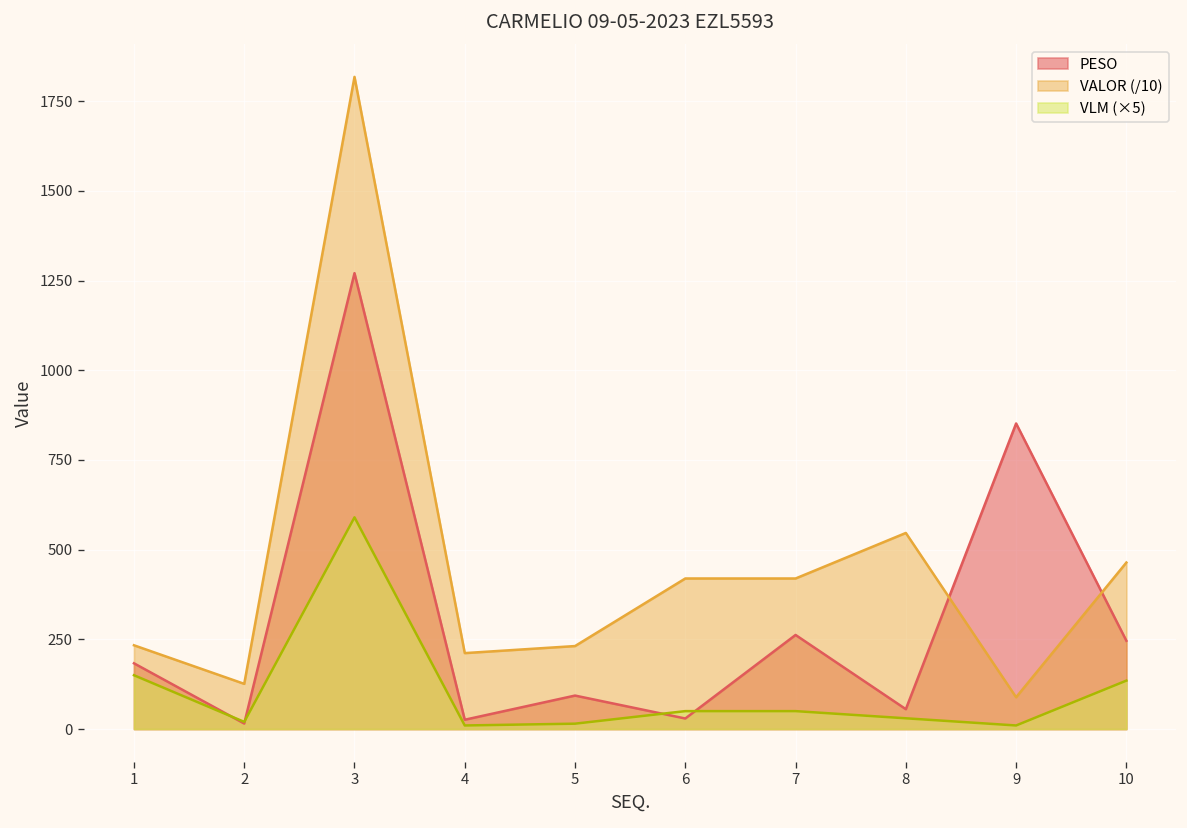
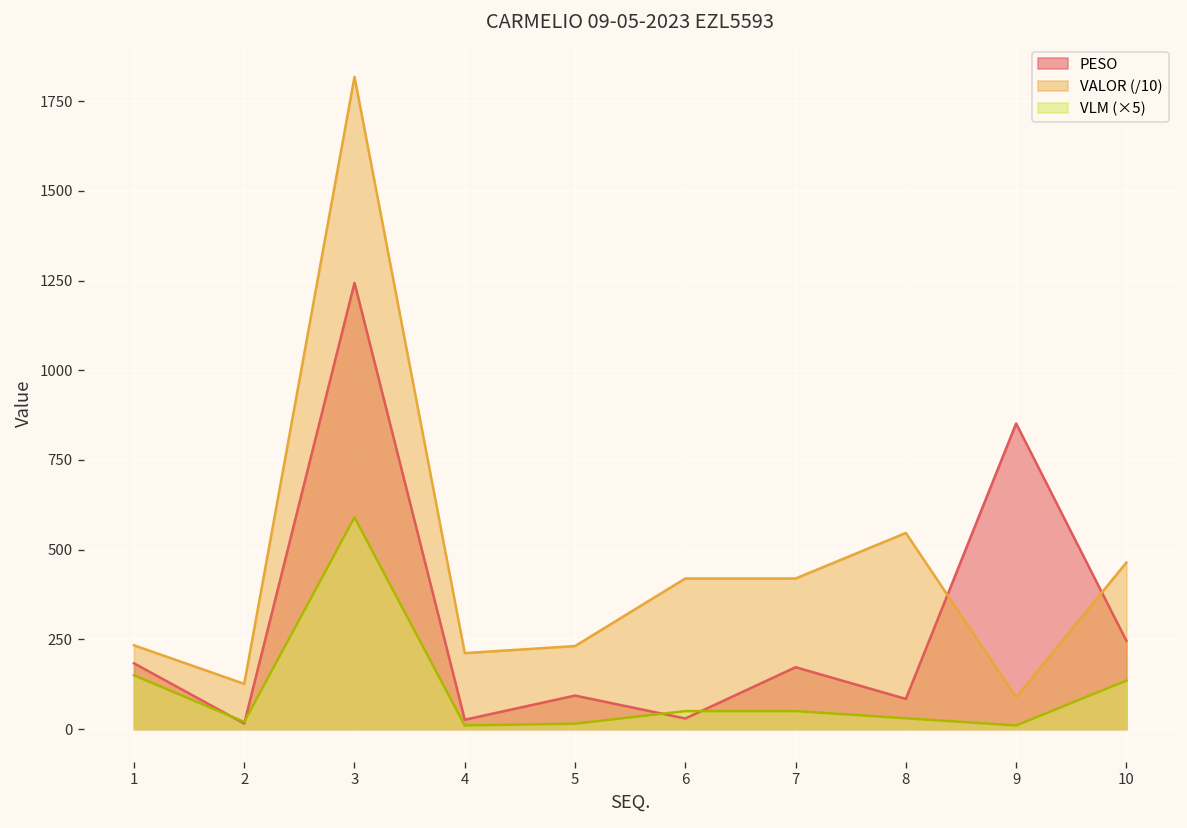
PESO, 3: 1270 -> 1240
PESO, 7: 260 -> 170
PESO, 8: 60 -> 80
